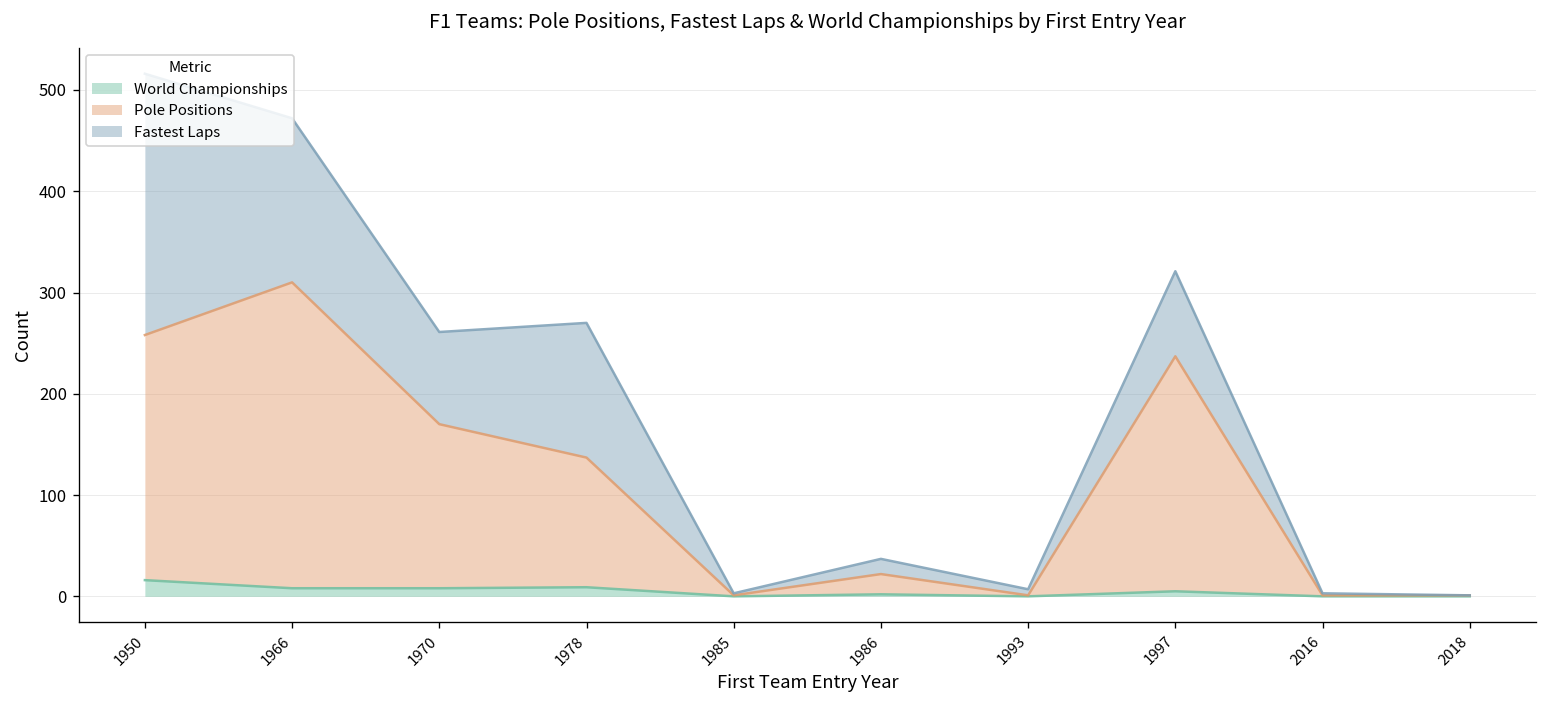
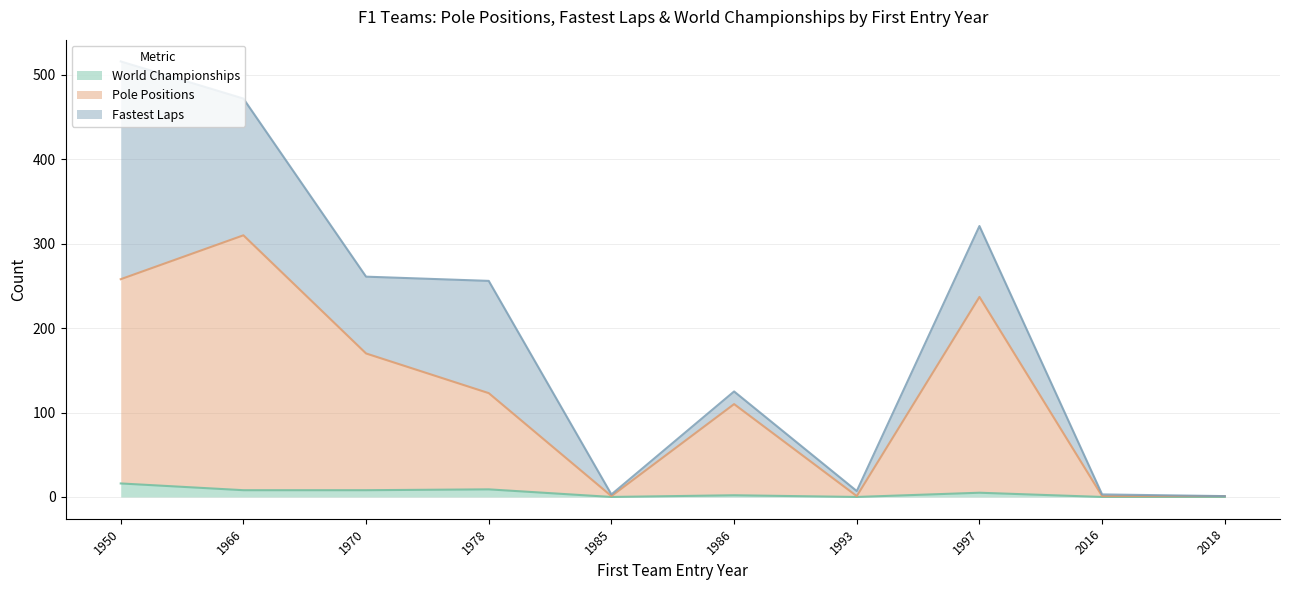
Pole Positions, 1978: 130 -> 110
Pole Positions, 1986: 20 -> 110
